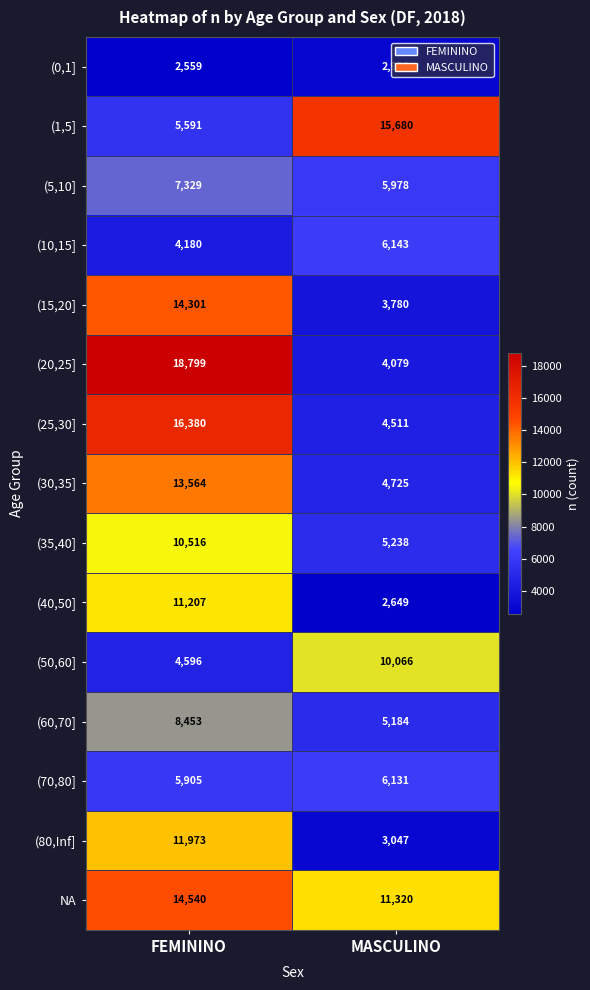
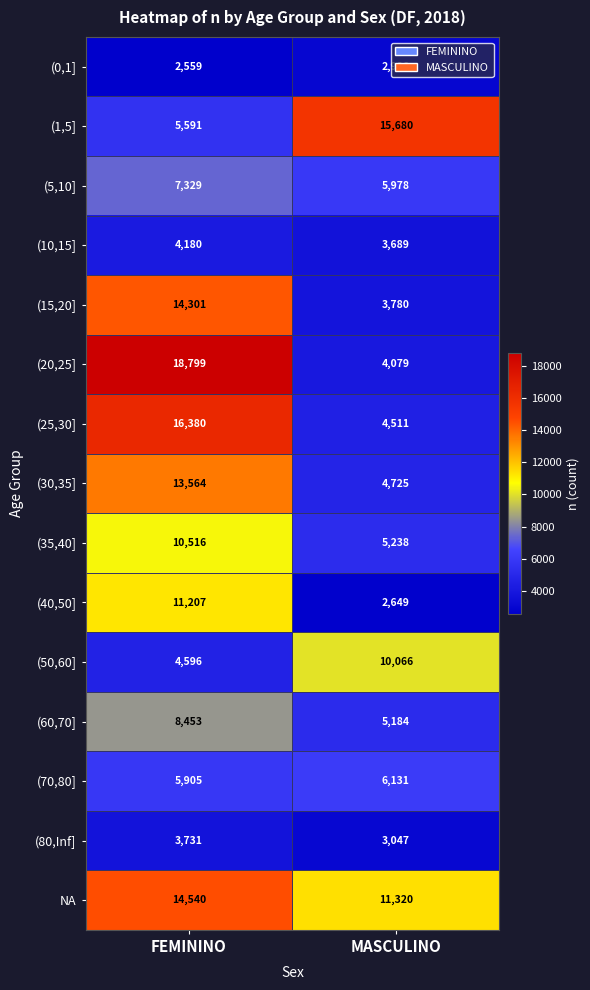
(10,15], MASCULINO: 6,143 -> 3,689
(80,Inf], FEMININO: 11,973 -> 3,731
